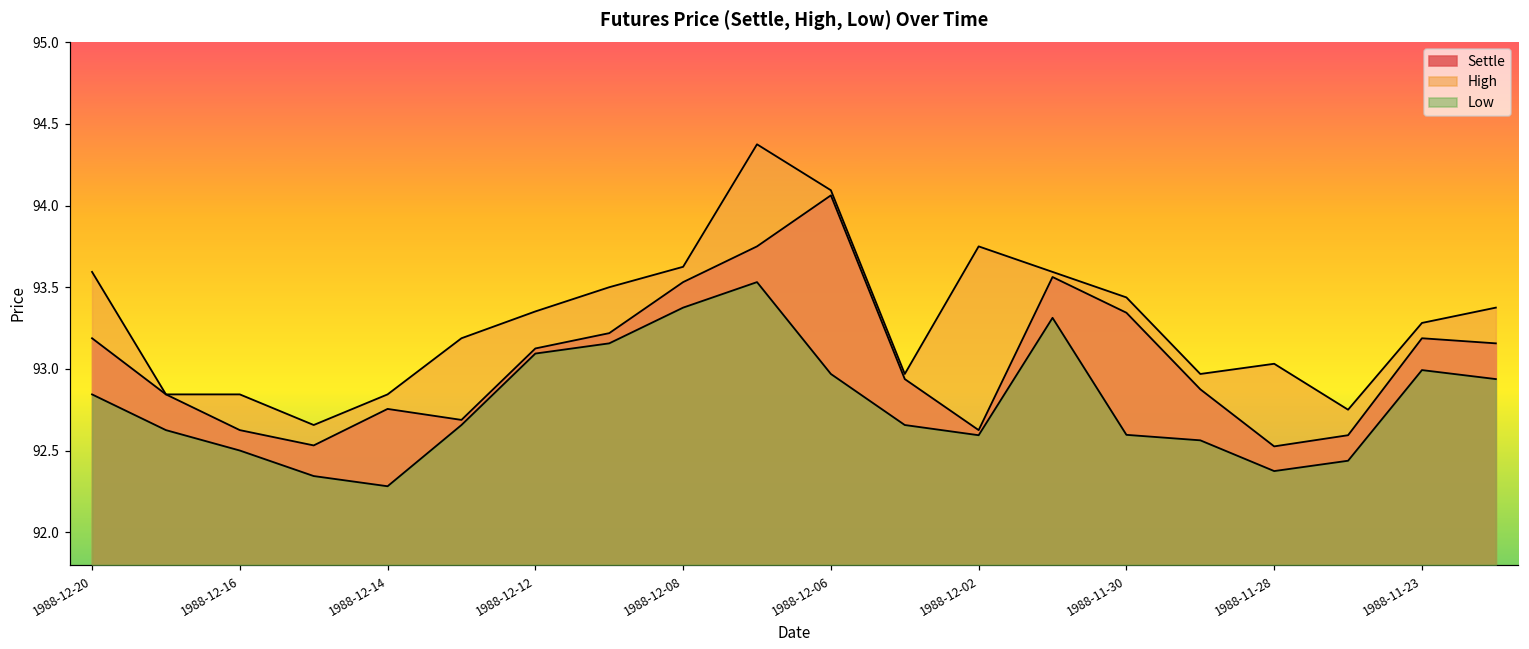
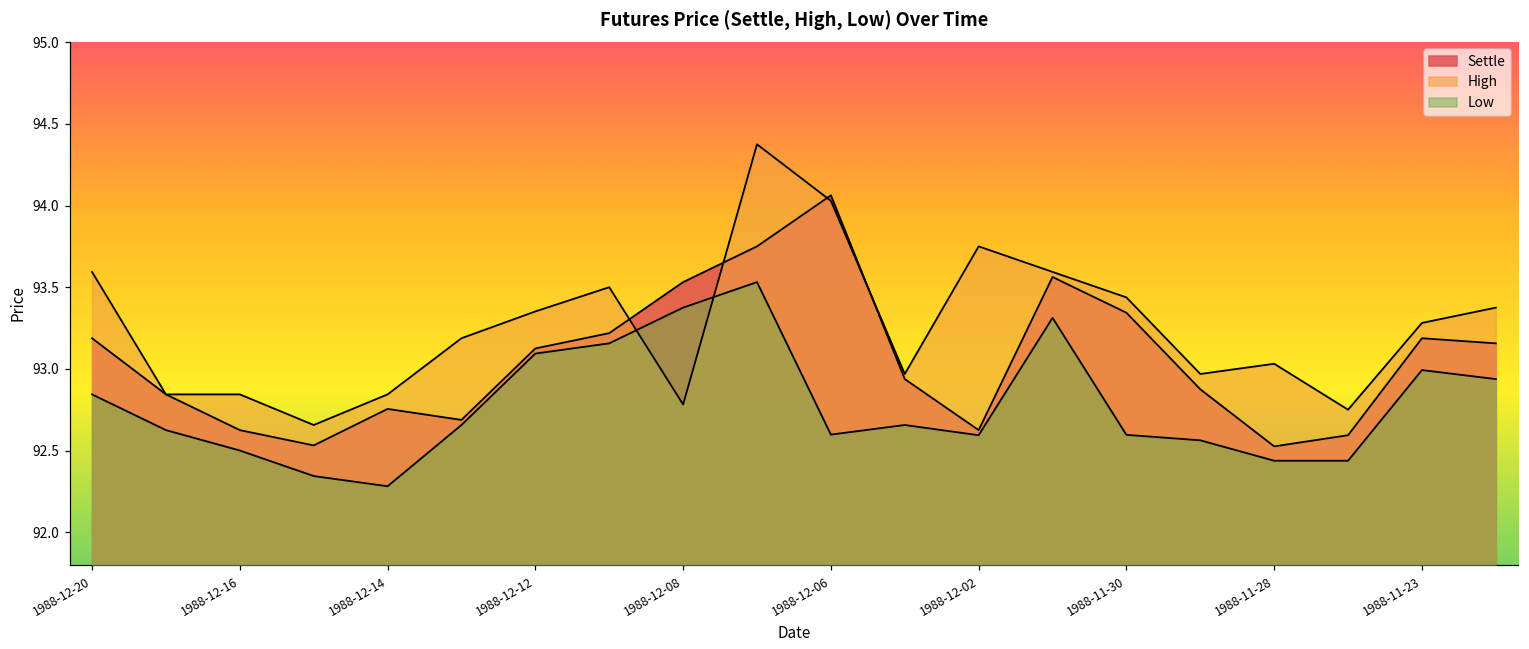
High, 1988-12-08: 93.63 -> 92.78
High, 1988-12-06: 94.09 -> 94.03
Low, 1988-12-06: 92.97 -> 92.60
Low, 1988-11-28: 92.37 -> 92.44
